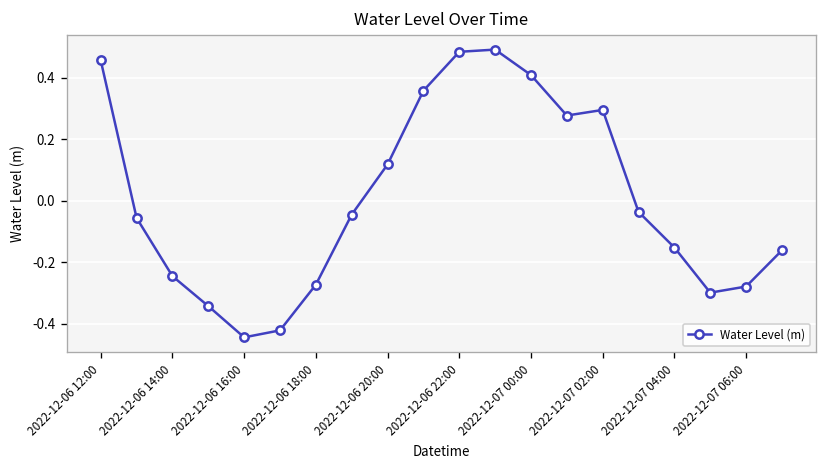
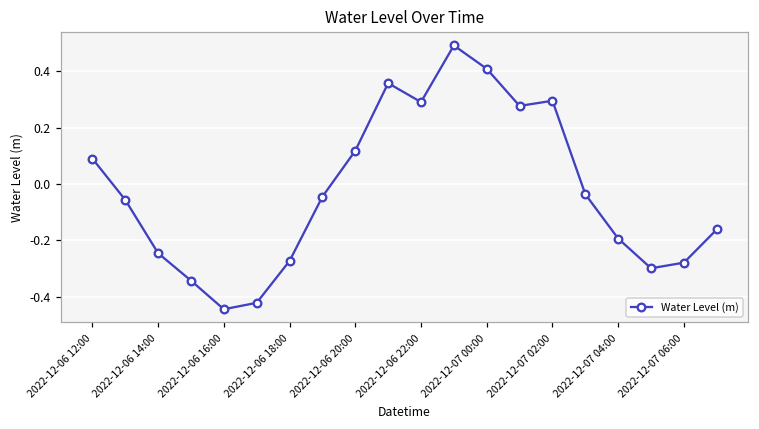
2022-12-06 12:00: 0.46 -> 0.09
2022-12-06 22:00: 0.48 -> 0.29
2022-12-07 04:00: -0.15 -> -0.19
